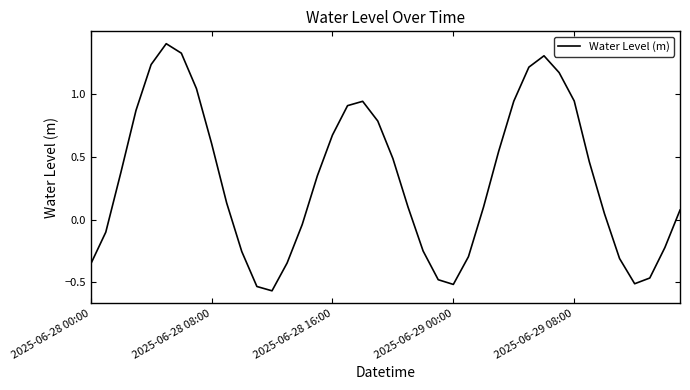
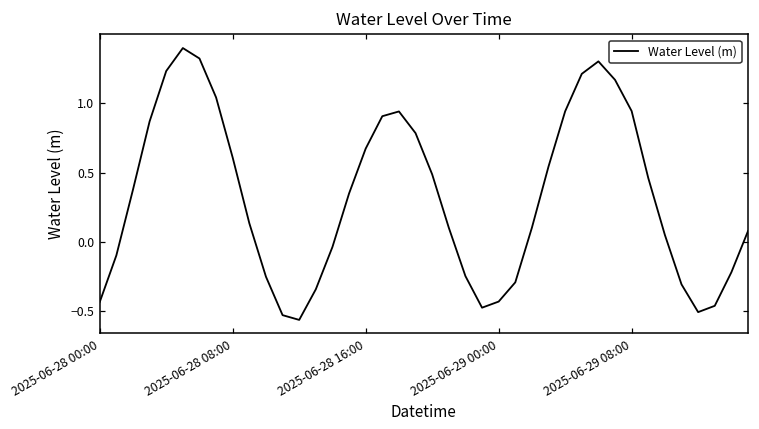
2025-06-28 00:00: -0.36 -> -0.44
2025-06-29 00:00: -0.52 -> -0.43
